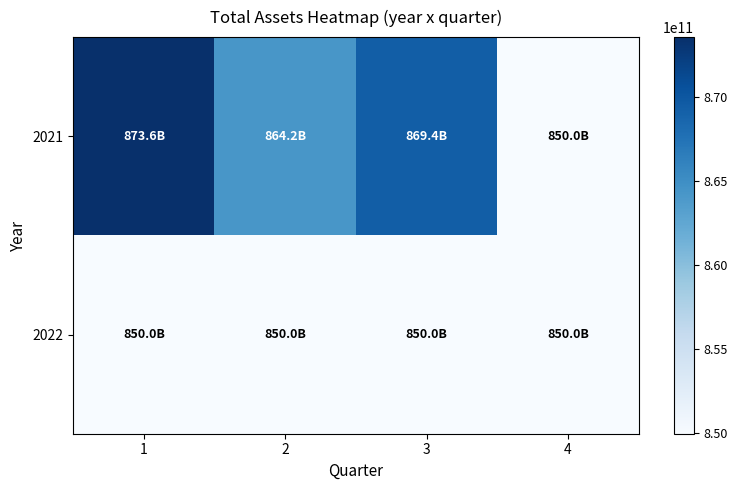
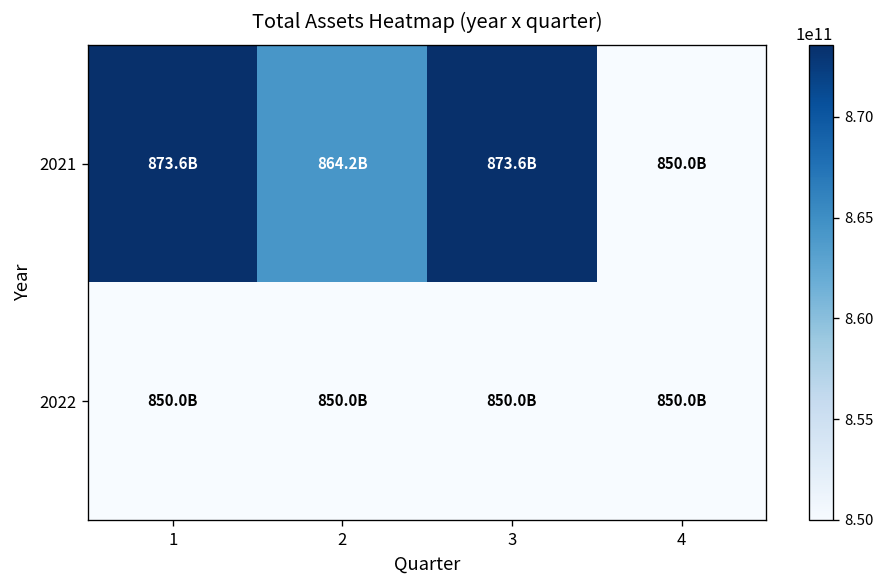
2021, 3: 869.4B -> 873.6B
